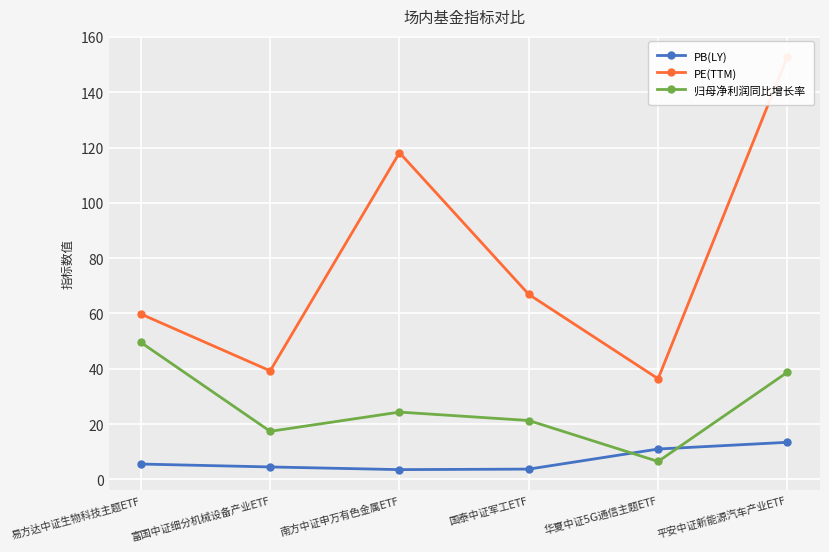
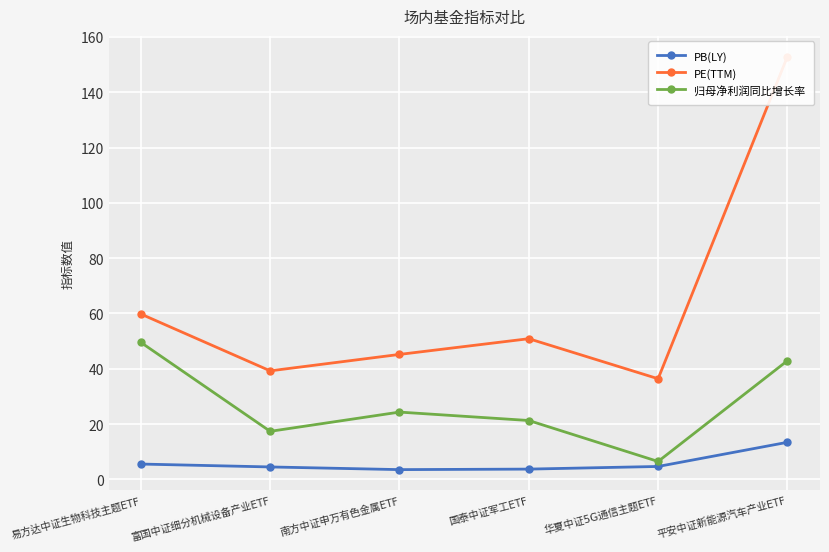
PE(TTM), 南方中证申万有色金属ETF: 118 -> 45
PE(TTM), 国泰中证军工ETF: 67 -> 51
PB(LY), 华夏中证5G通信主题ETF: 11 -> 5
归母净利润同比增长率, 平安中证新能源汽车产业ETF: 39 -> 43
